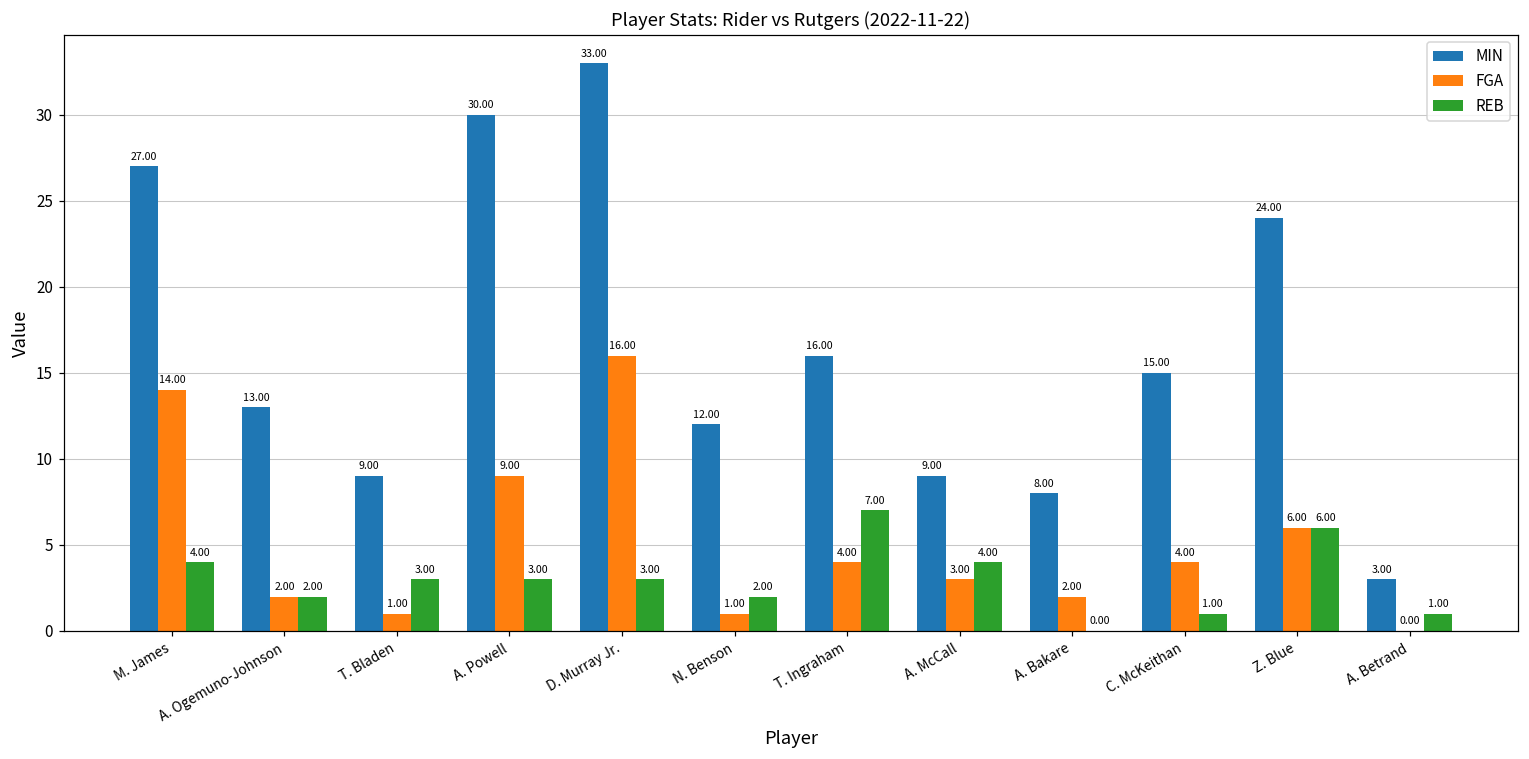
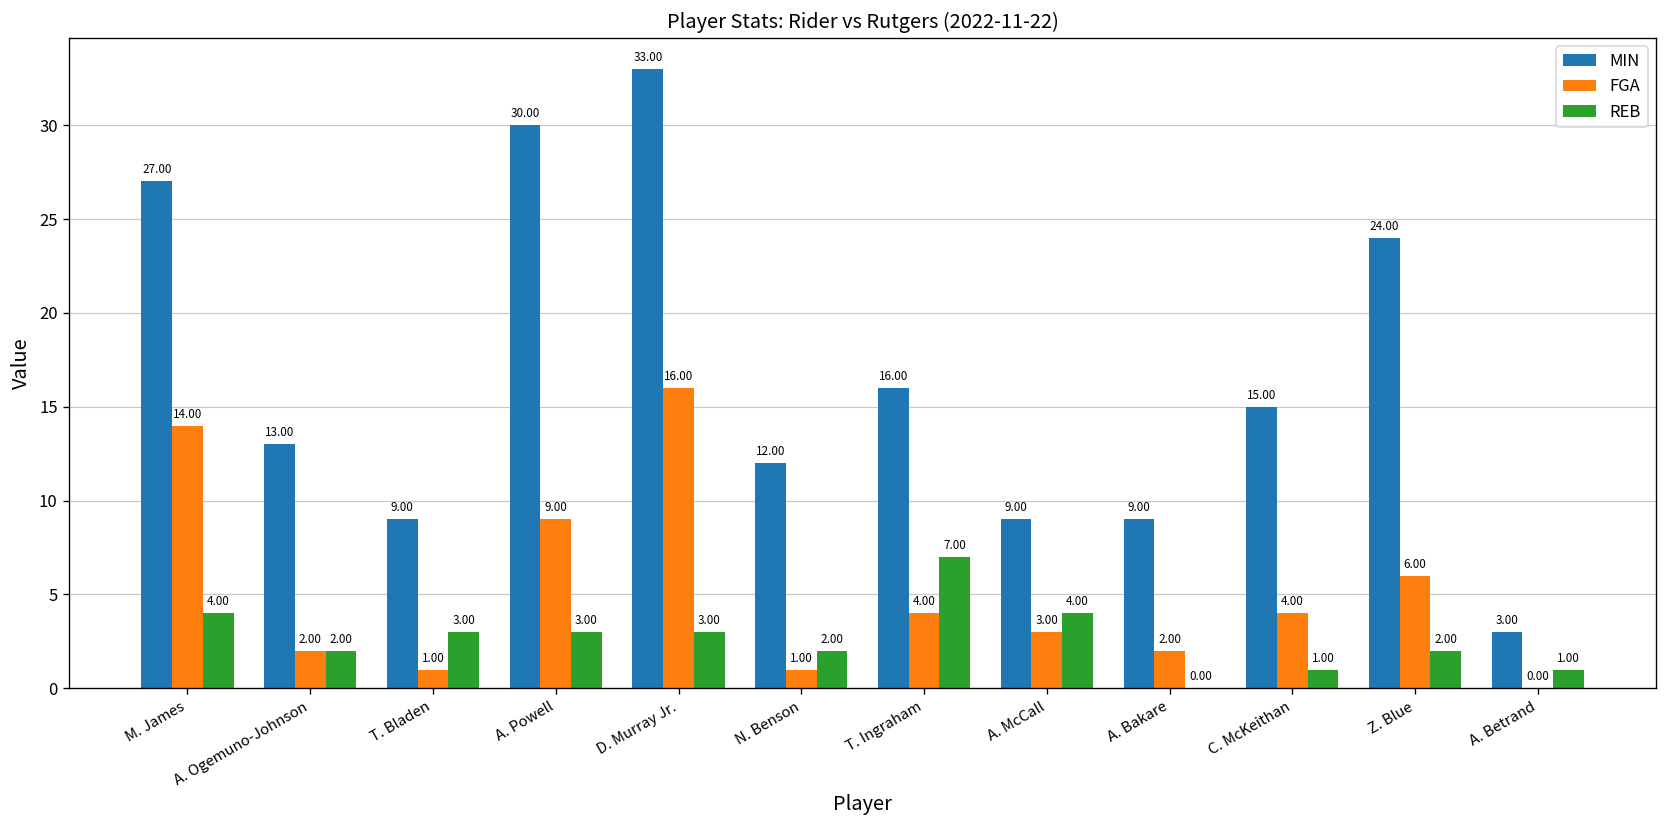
MIN, A. Bakare: 8.00 -> 9.00
REB, Z. Blue: 6.00 -> 2.00
